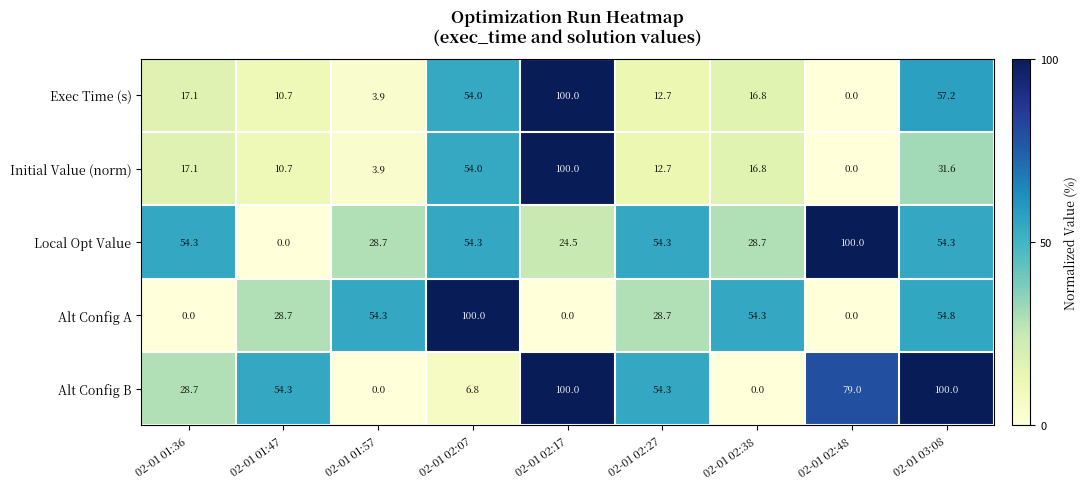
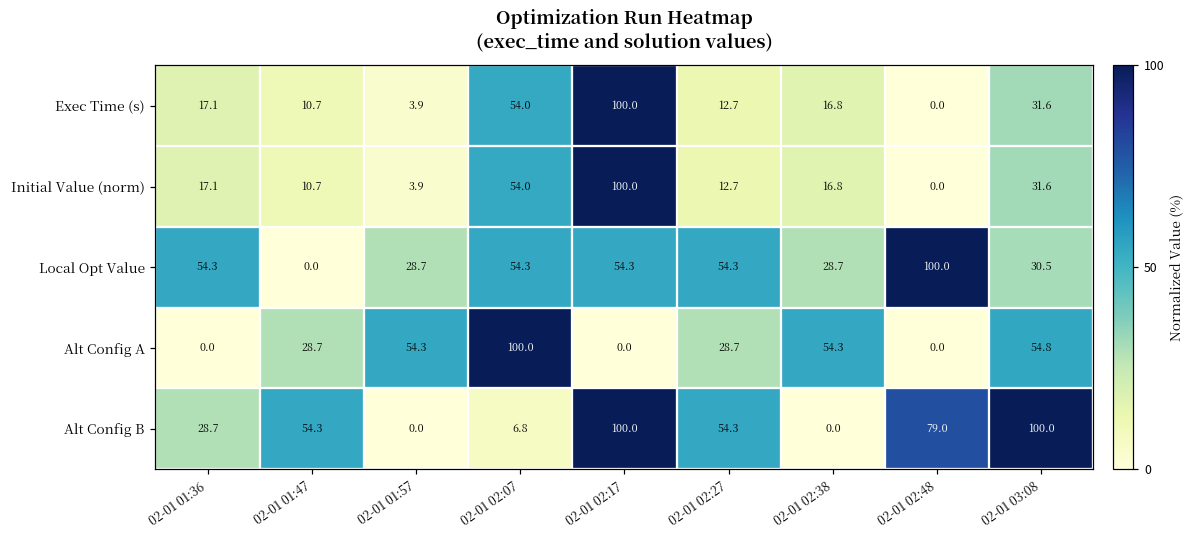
Exec Time (s), 02-01 03:08: 57.2 -> 31.6
Local Opt Value, 02-01 02:17: 24.5 -> 54.3
Local Opt Value, 02-01 03:08: 54.3 -> 30.5
